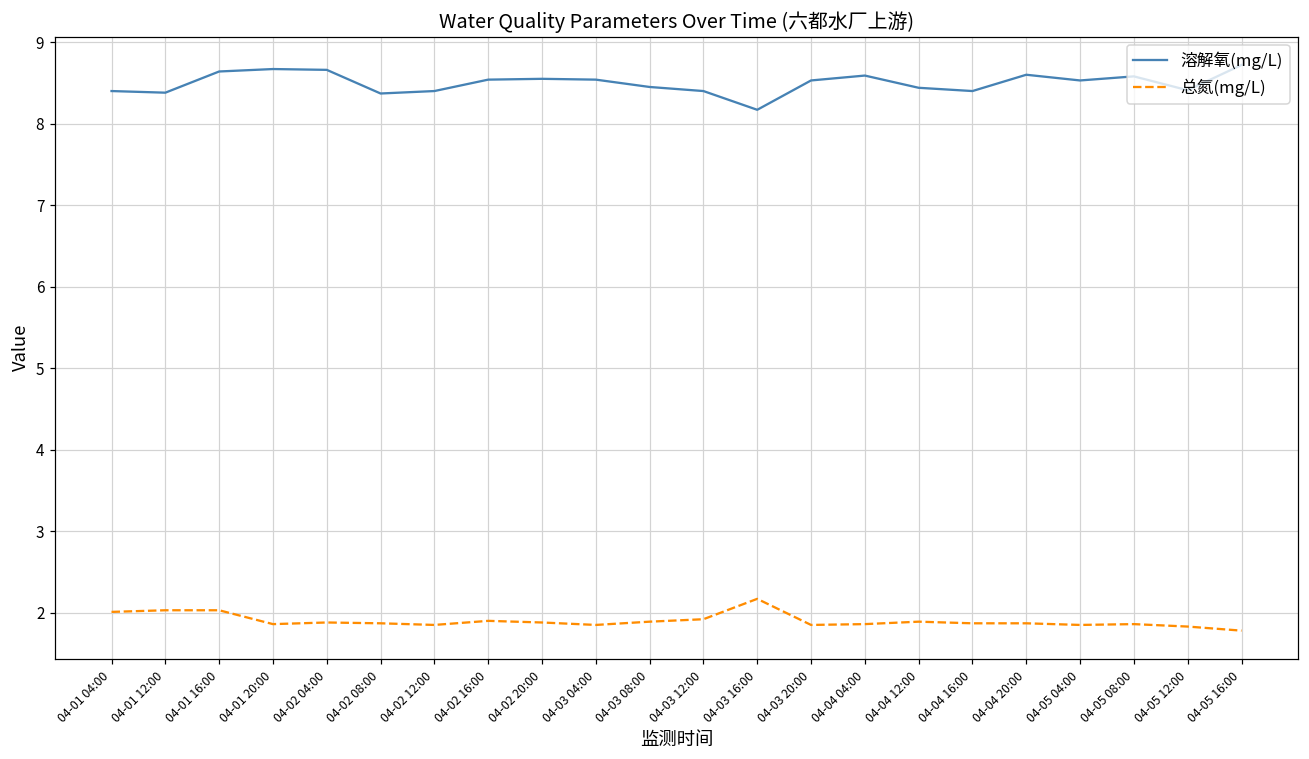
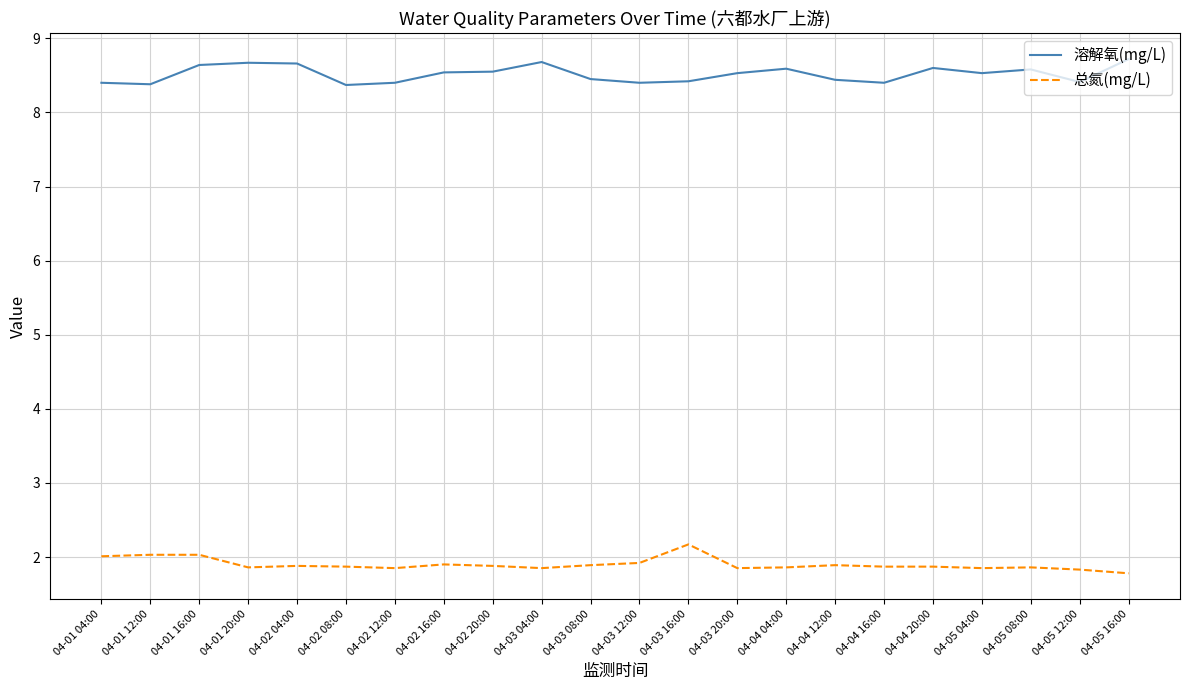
溶解氧(mg/L), 04-03 04:00: 8.5 -> 8.7
溶解氧(mg/L), 04-03 16:00: 8.2 -> 8.4
